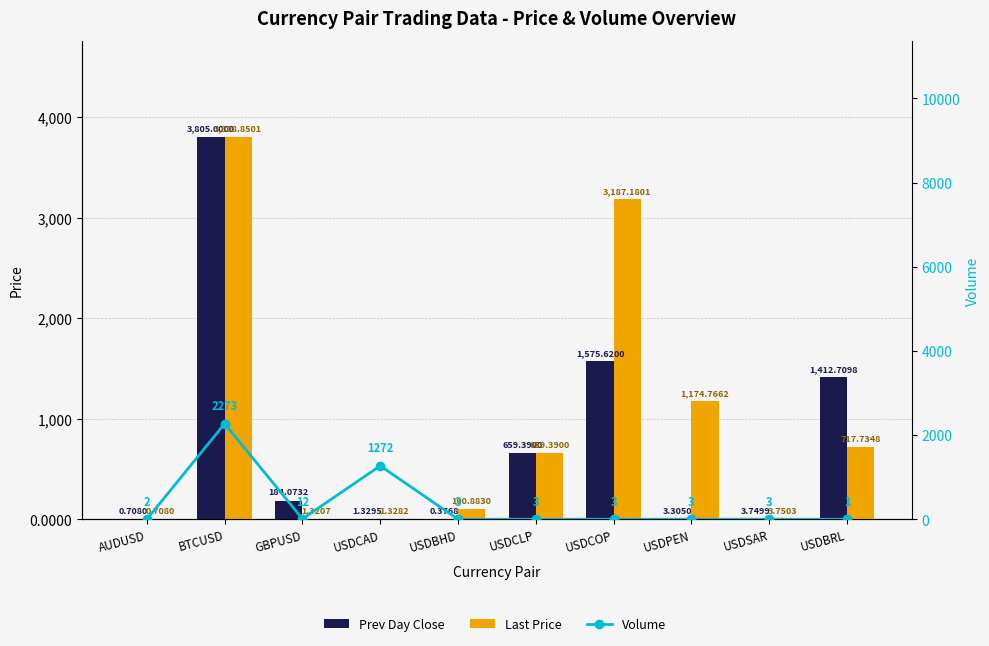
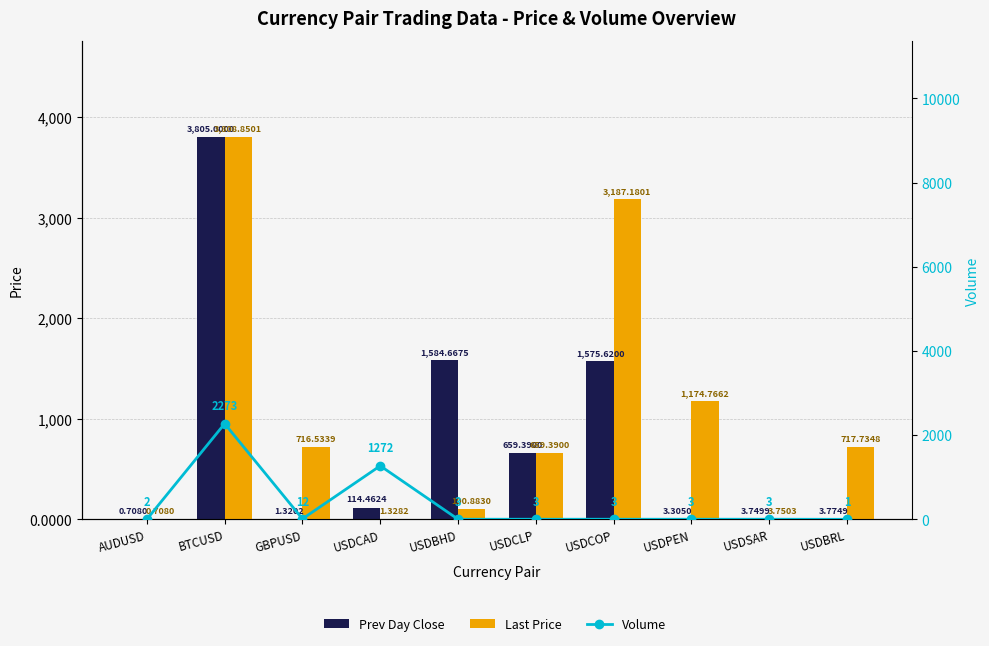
Prev Day Close, GBPUSD: 184.0732 -> 1.3202
Last Price, GBPUSD: 1.3207 -> 716.5339
Prev Day Close, USDCAD: 1.3295 -> 114.4624
Prev Day Close, USDBHD: 0.3768 -> 1,584.6675
Prev Day Close, USDBRL: 1,412.7098 -> 3.7749
